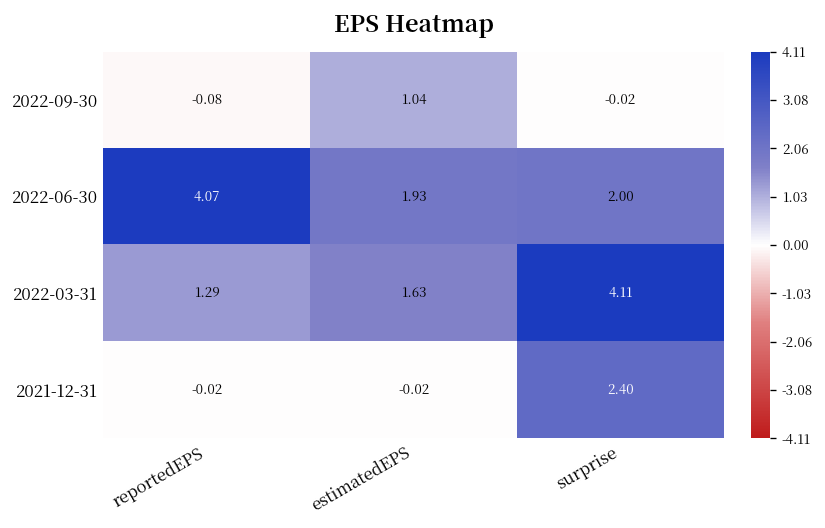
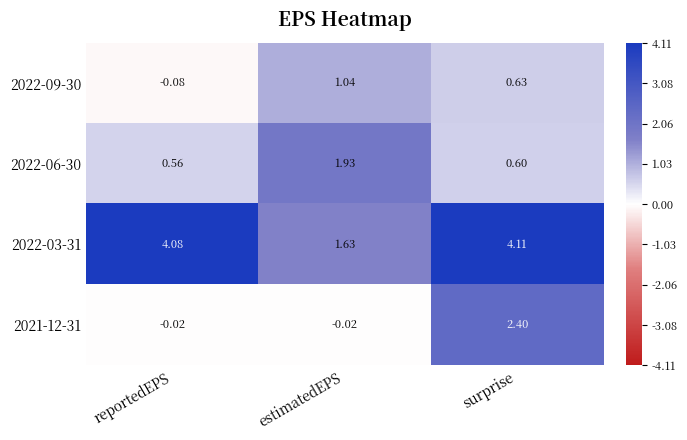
2022-09-30, surprise: -0.02 -> 0.63
2022-06-30, reportedEPS: 4.07 -> 0.56
2022-06-30, surprise: 2.00 -> 0.60
2022-03-31, reportedEPS: 1.29 -> 4.08
